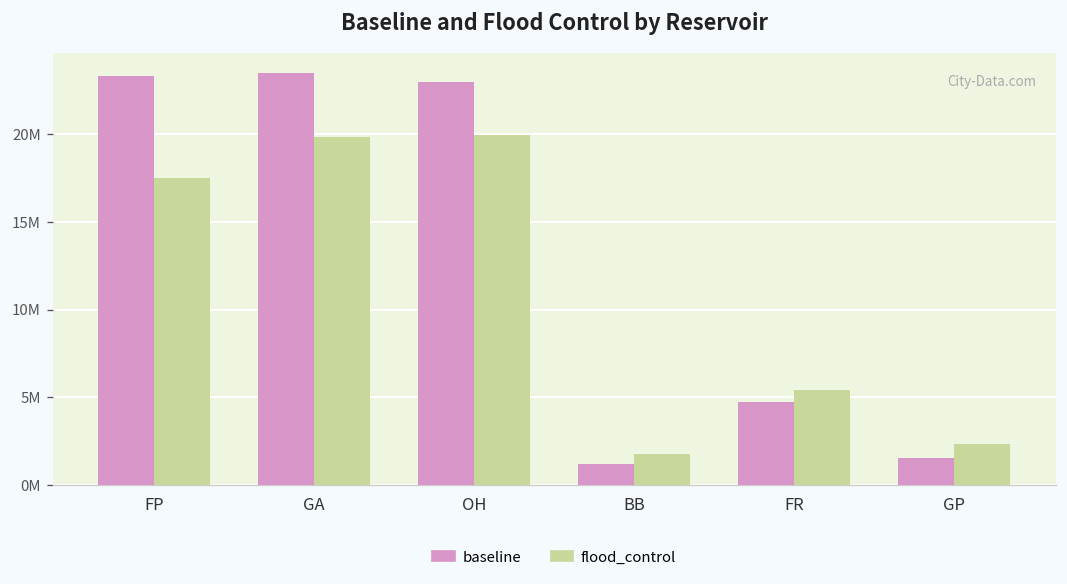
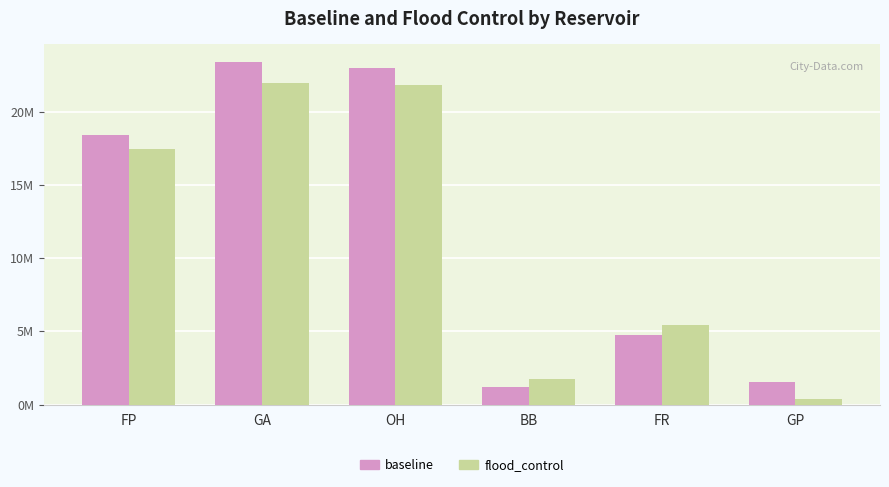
baseline, FP: 23300000 -> 18500000
flood_control, GA: 19800000 -> 22000000
flood_control, OH: 20000000 -> 21900000
flood_control, GP: 2300000 -> 400000
